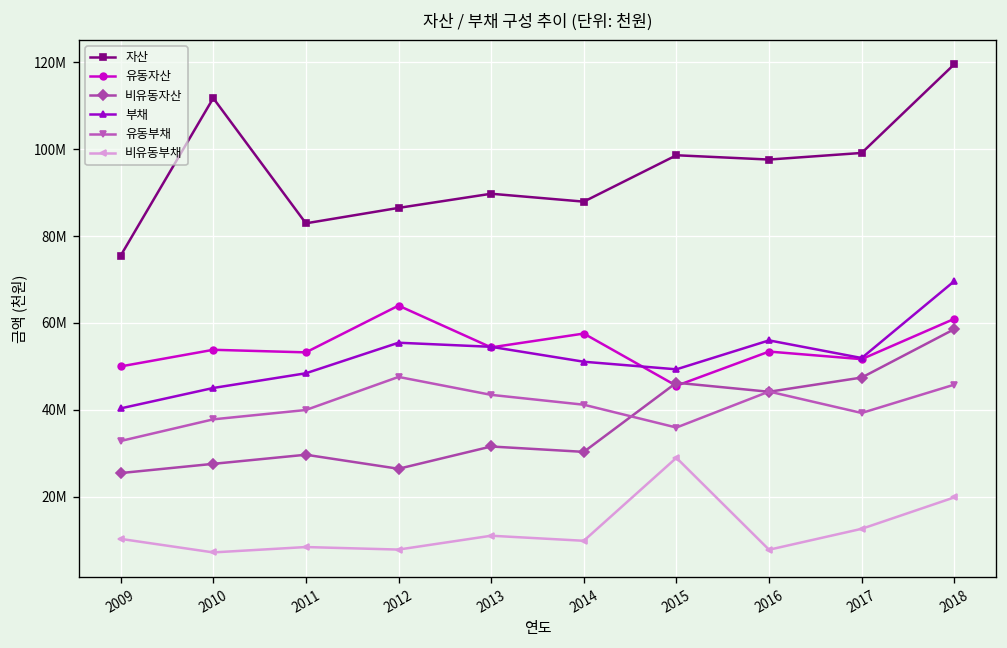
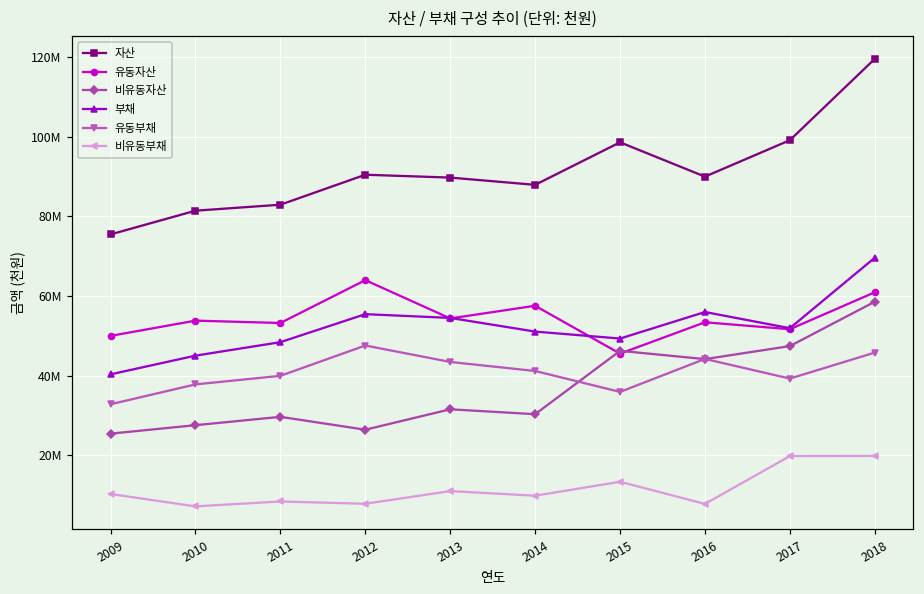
자산, 2010: 112000000 -> 81000000
자산, 2012: 86000000 -> 90000000
비유동부채, 2015: 29000000 -> 13000000
자산, 2016: 98000000 -> 90000000
비유동부채, 2017: 13000000 -> 20000000
